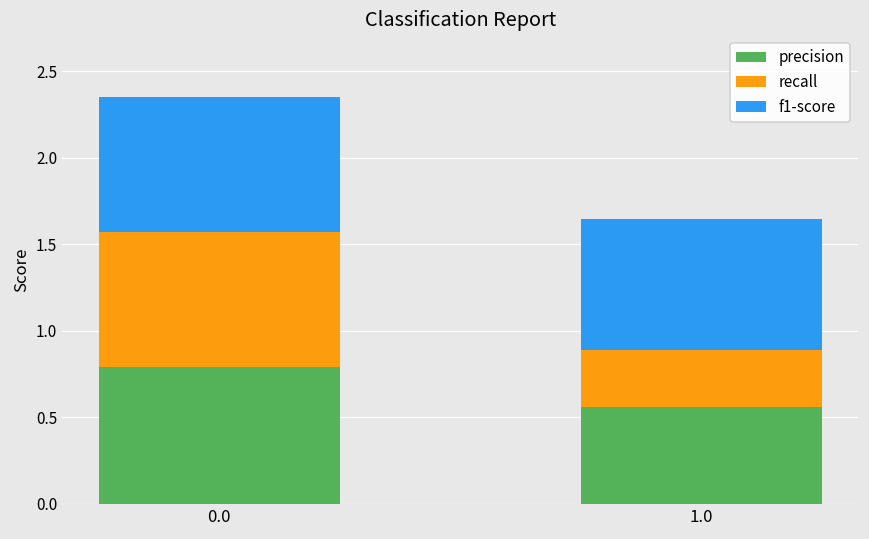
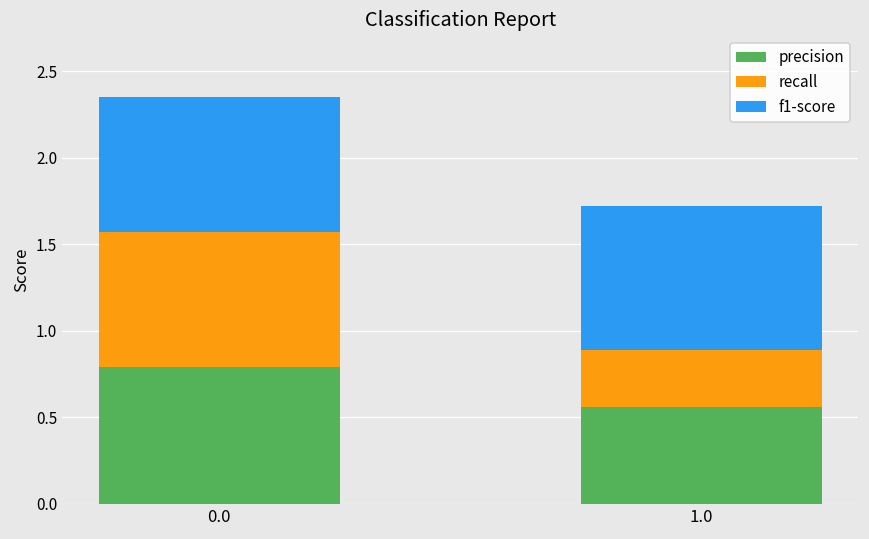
f1-score, 1.0: 0.76 -> 0.83
